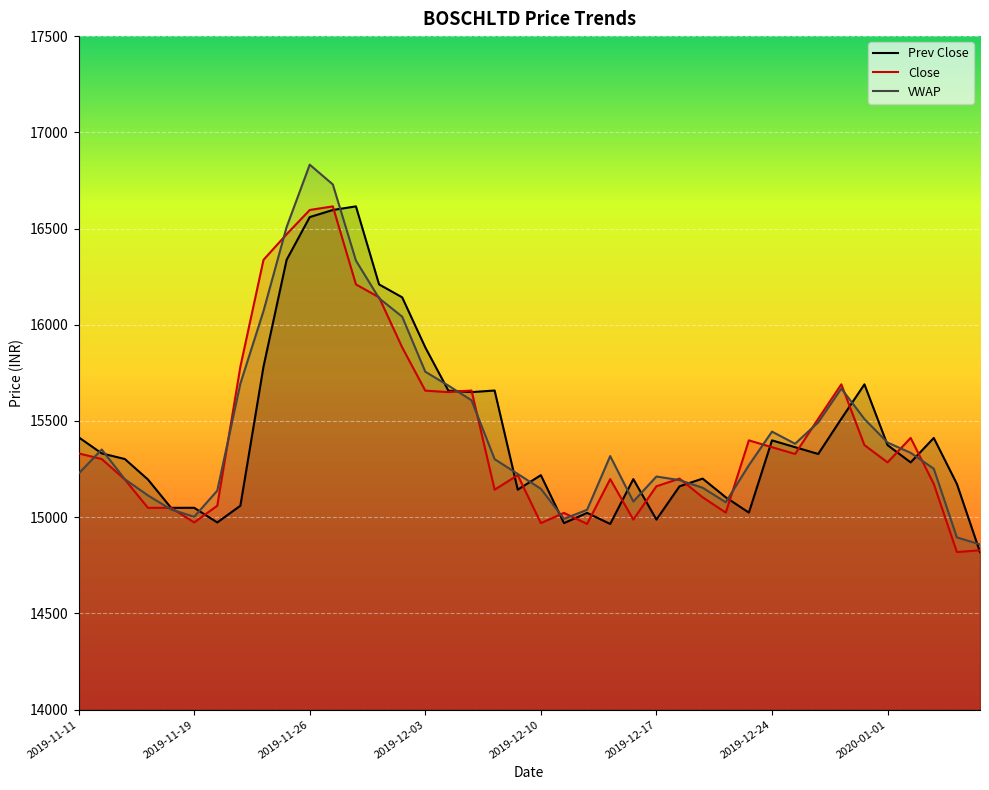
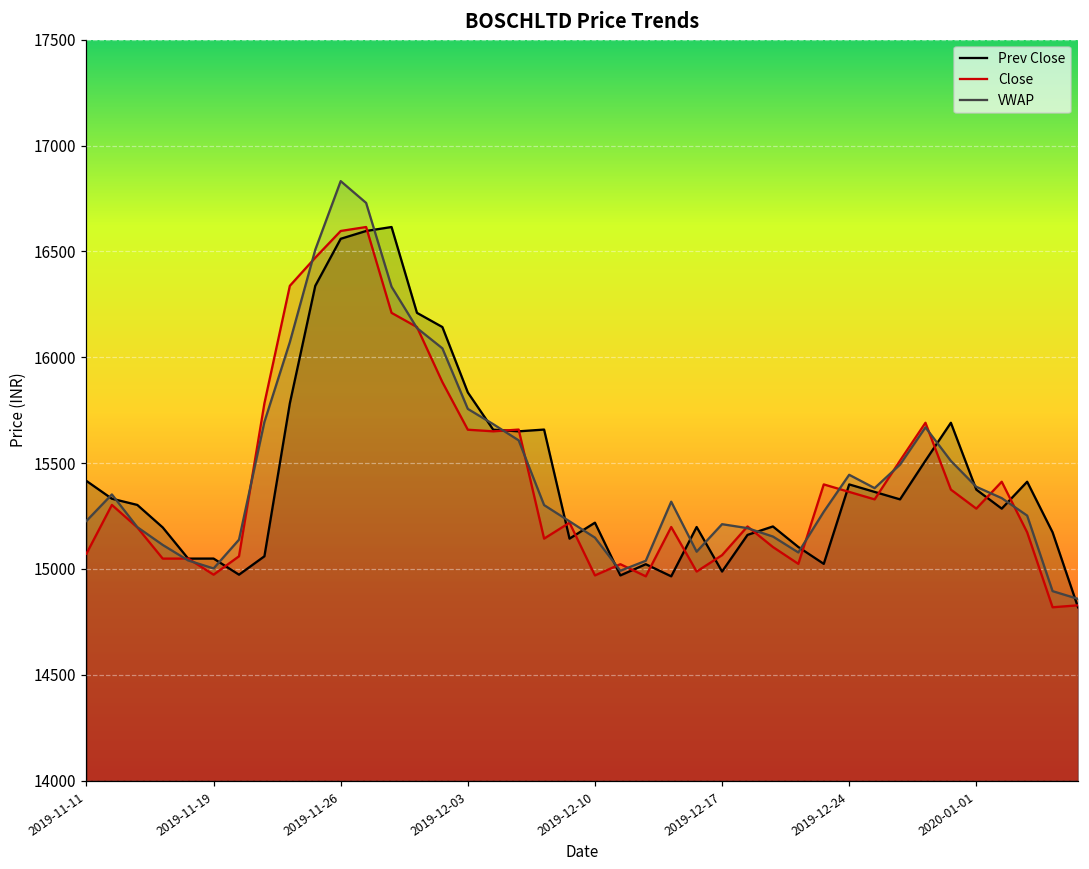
Close, 2019-11-11: 15330 -> 15070
Prev Close, 2019-12-03: 15880 -> 15830
Close, 2019-12-17: 15160 -> 15070
